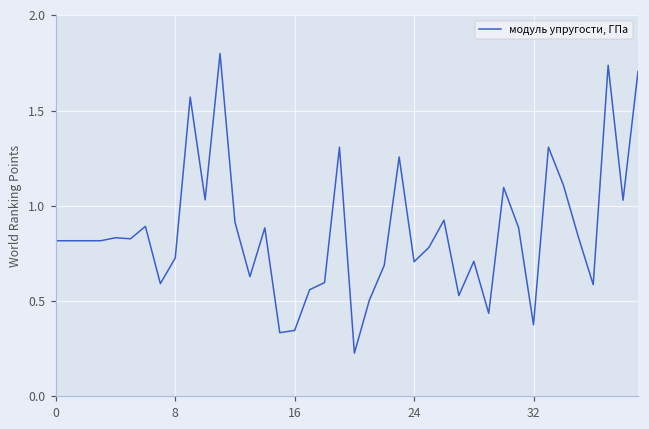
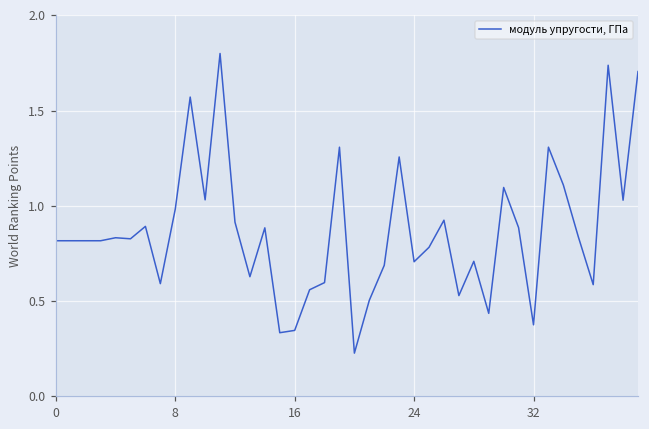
8: 0.73 -> 0.98
